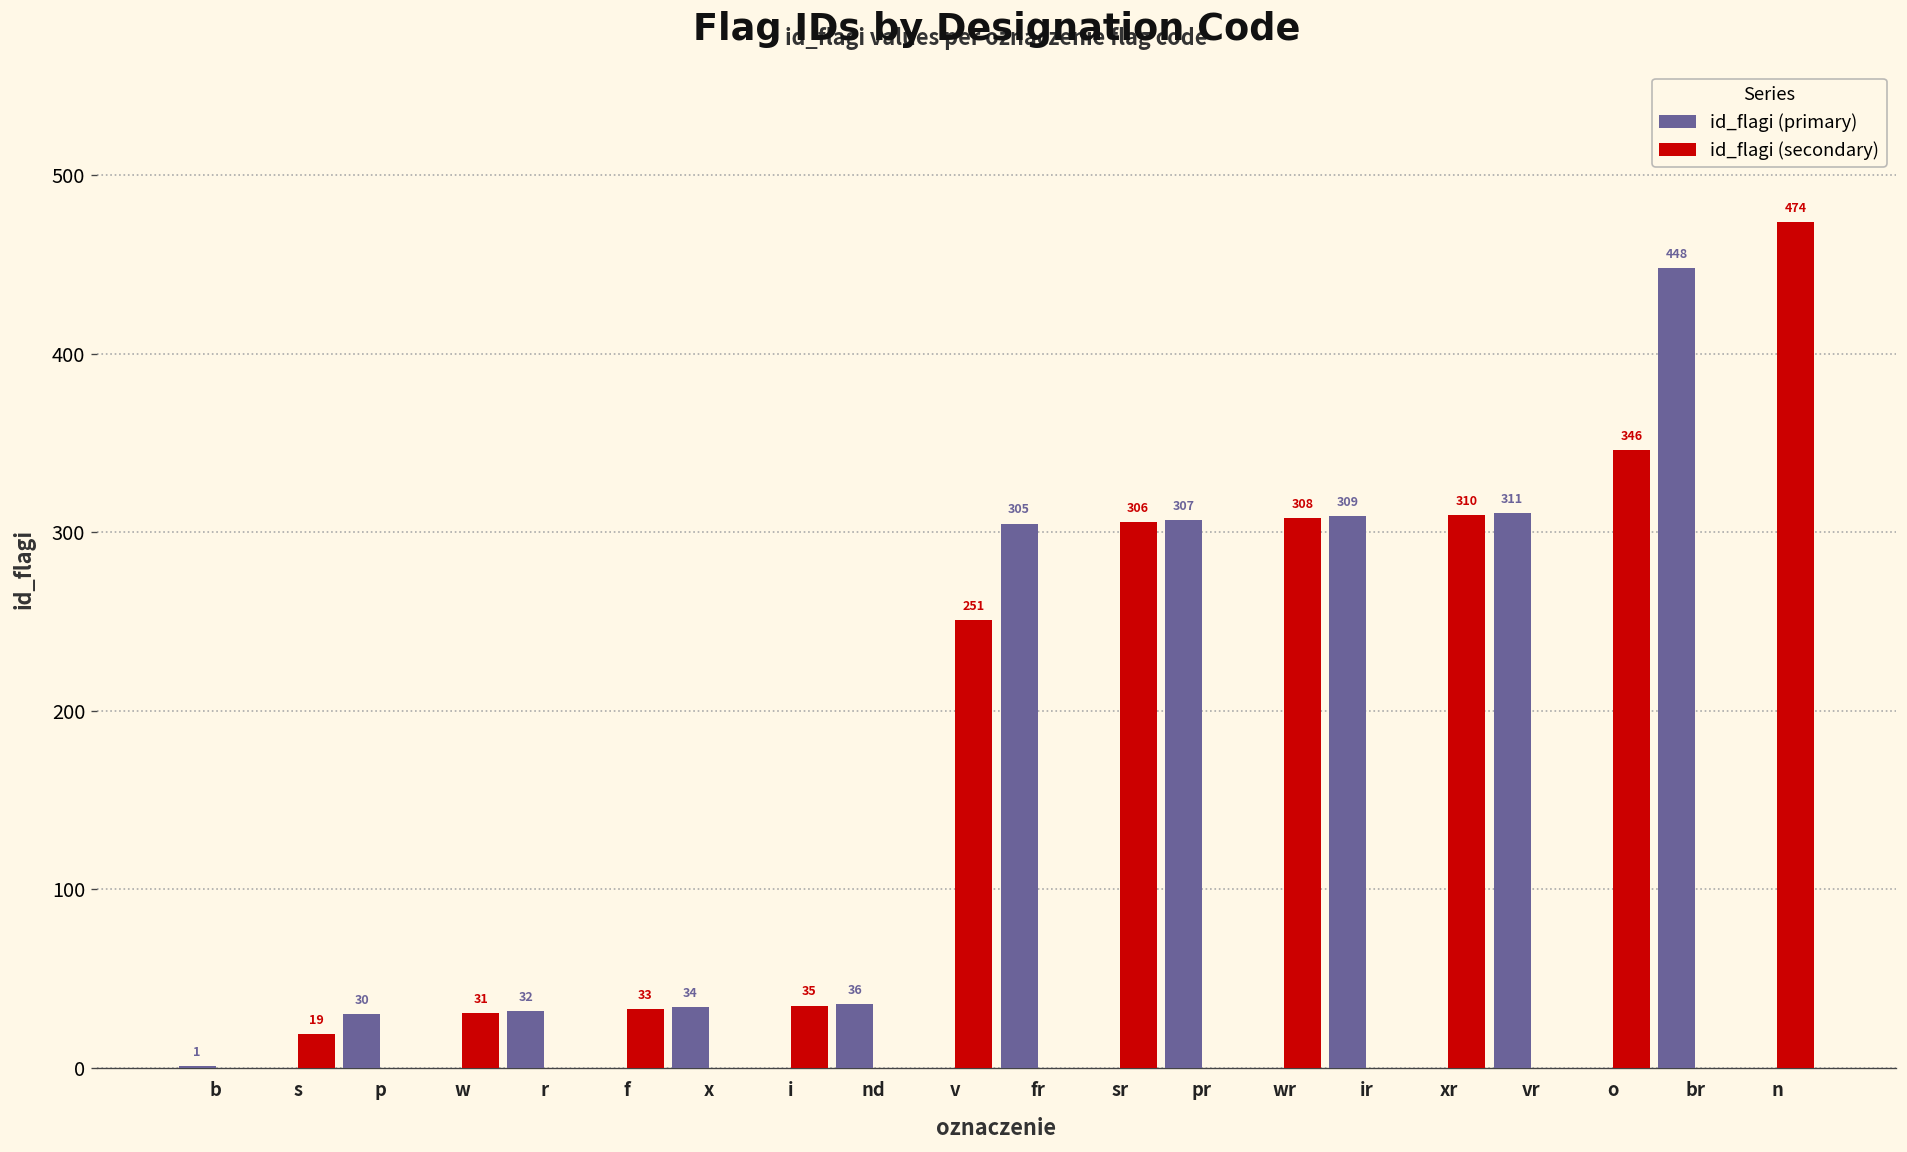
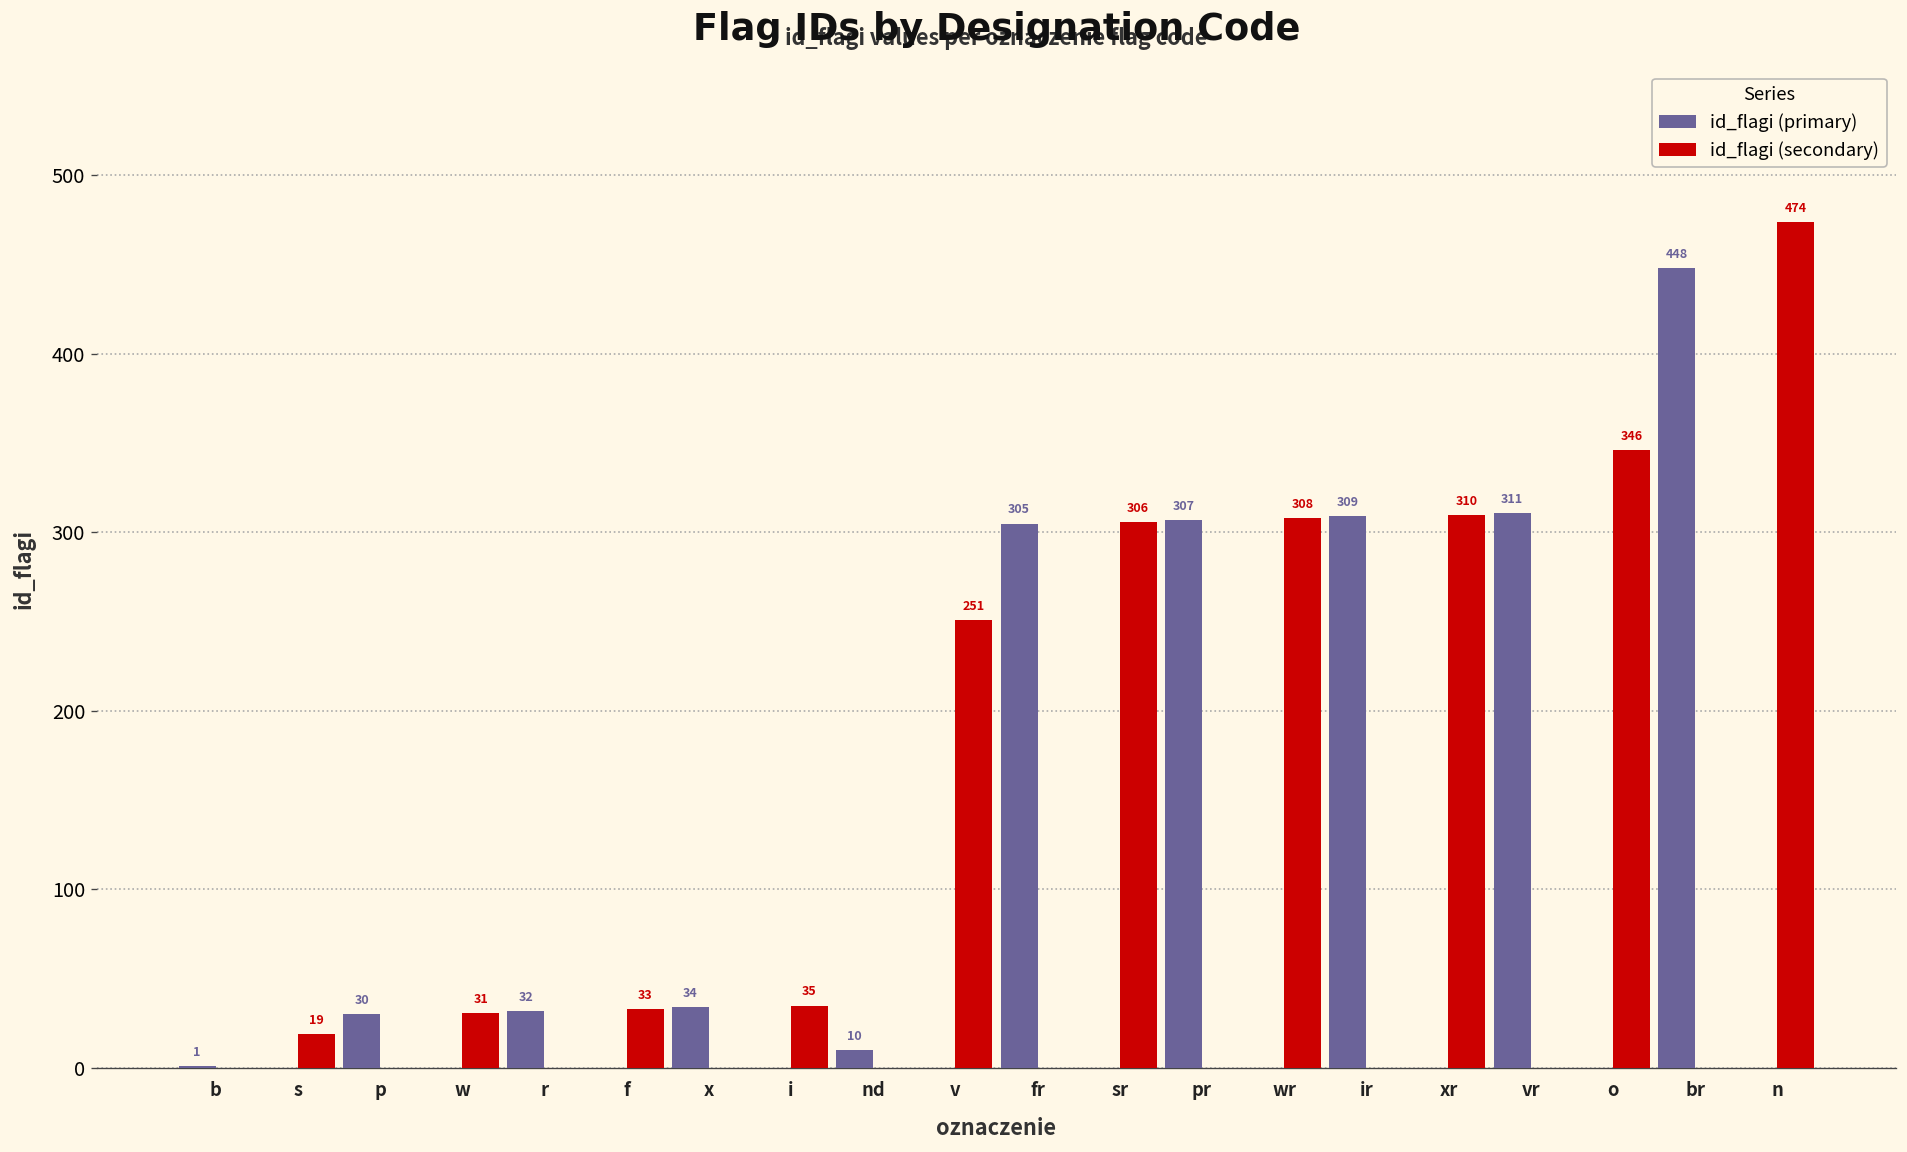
id_flagi (primary), nd: 36 -> 10
